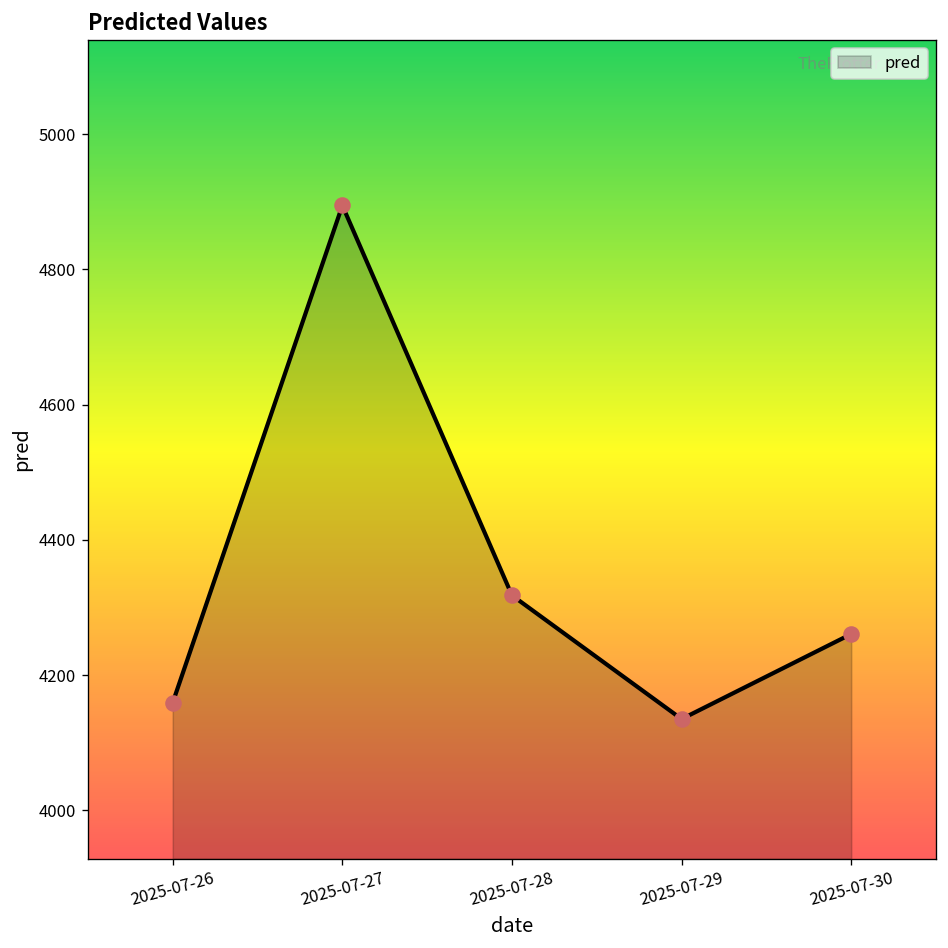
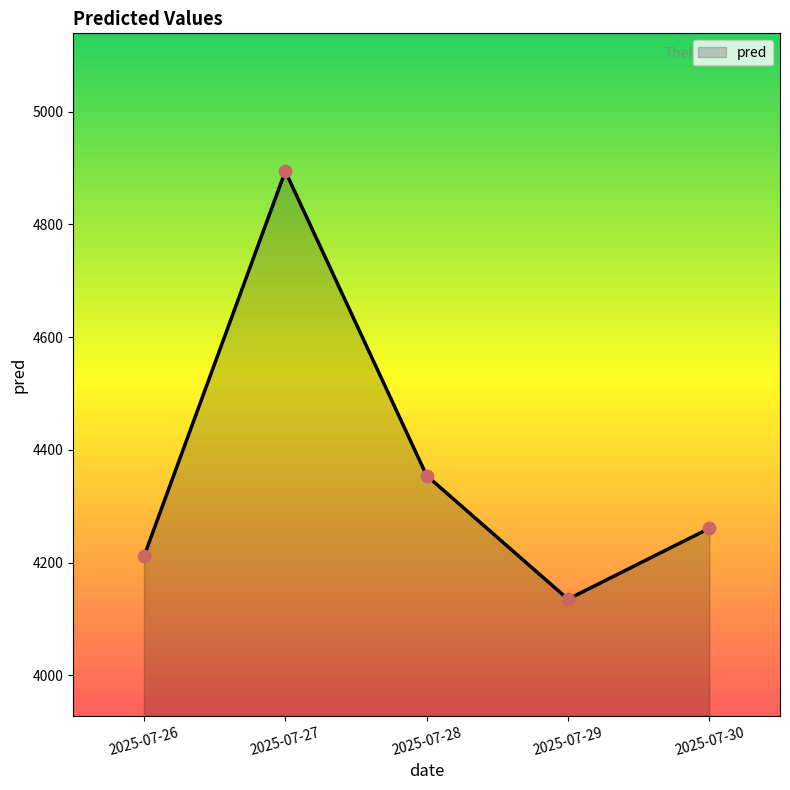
2025-07-26: 4160 -> 4210
2025-07-28: 4320 -> 4350
